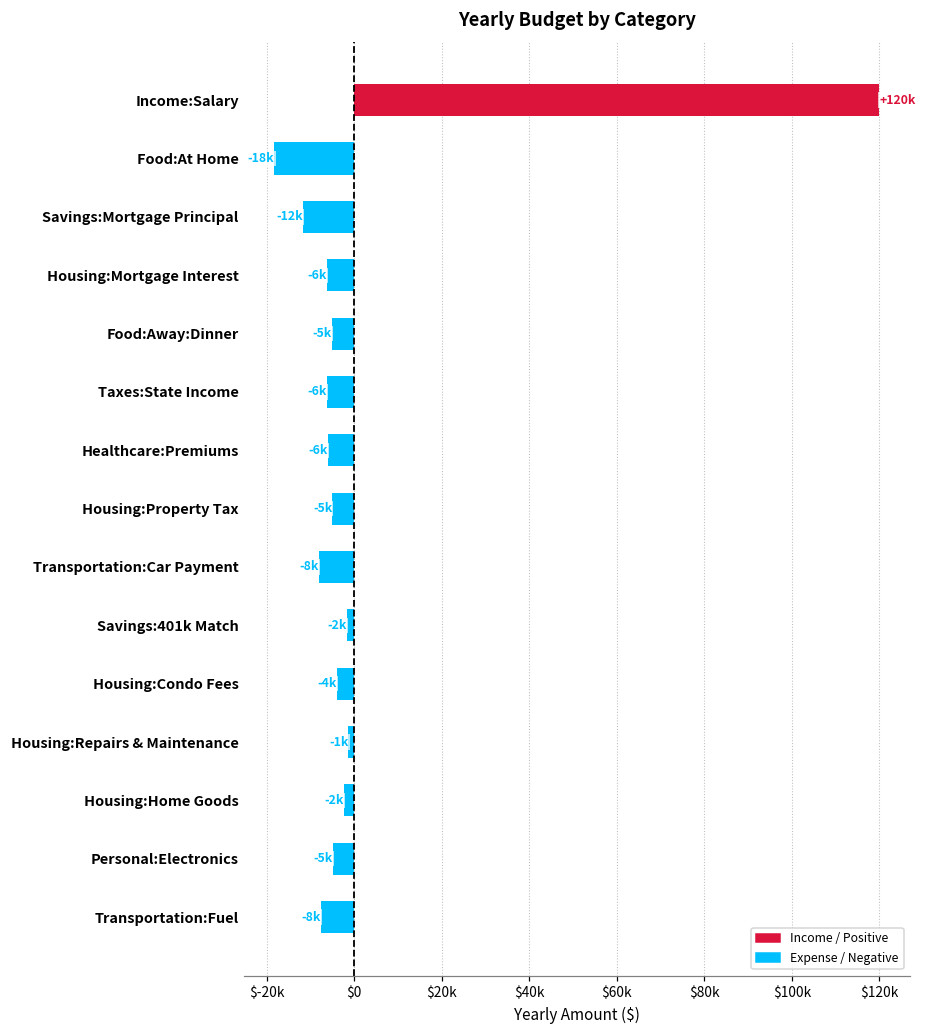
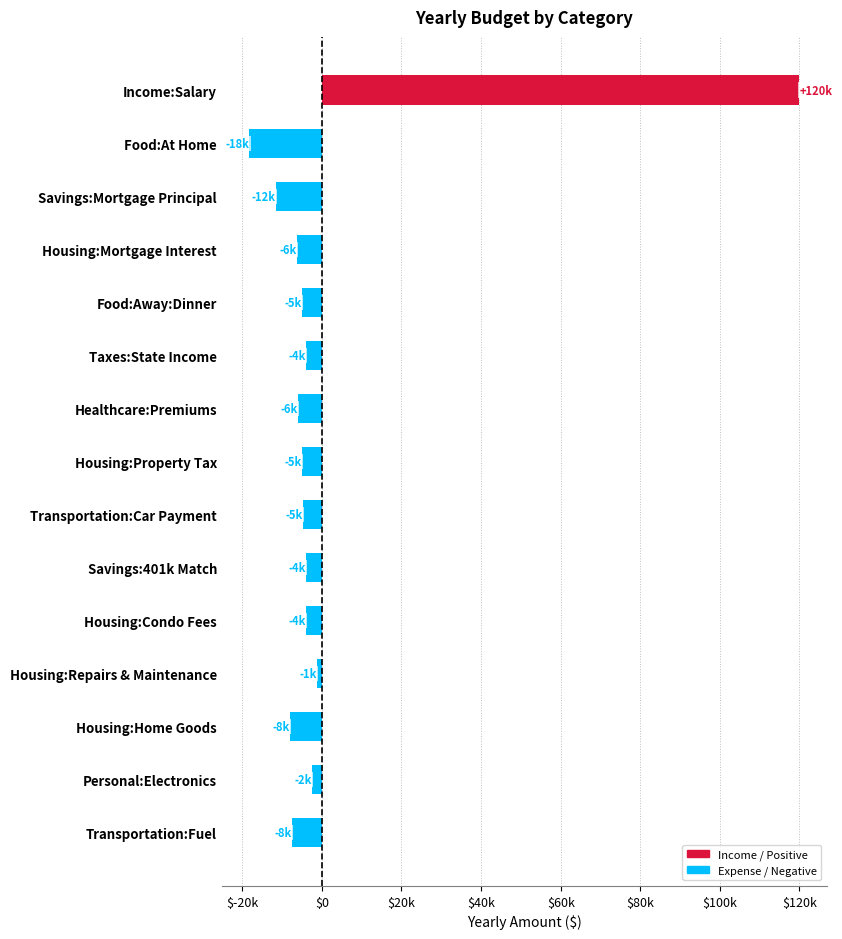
Taxes:State Income: -6k -> -4k
Transportation:Car Payment: -8k -> -5k
Savings:401k Match: -2k -> -4k
Housing:Home Goods: -2k -> -8k
Personal:Electronics: -5k -> -2k
